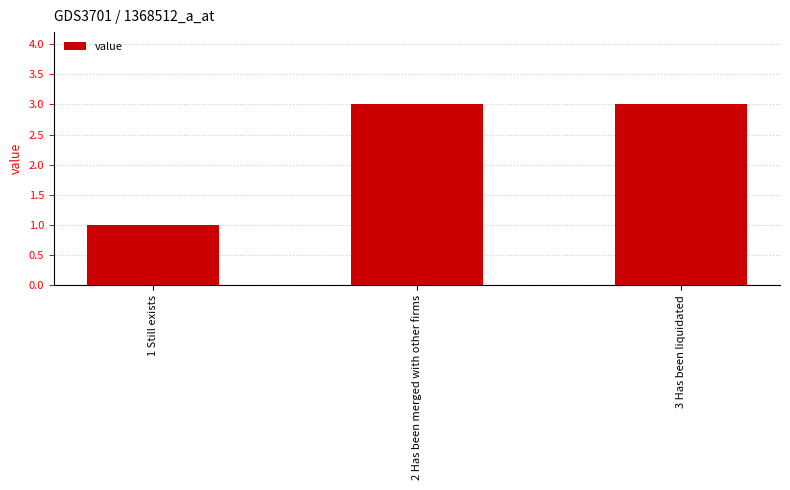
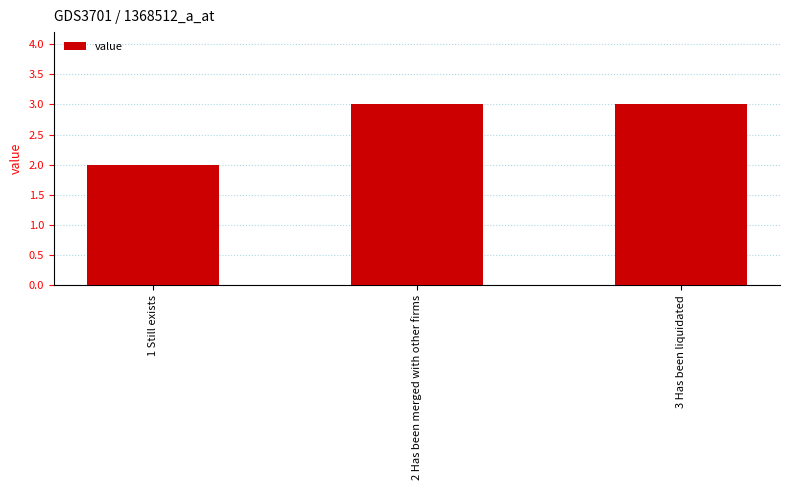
1 Still exists: 1 -> 2
